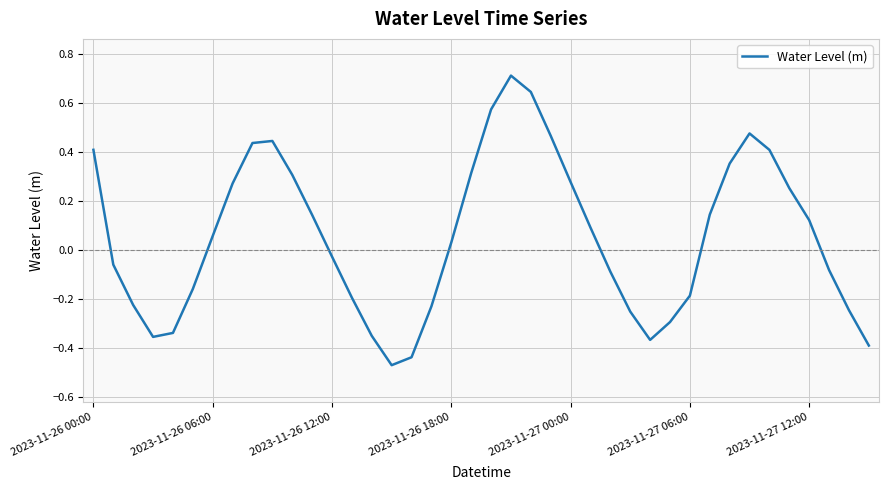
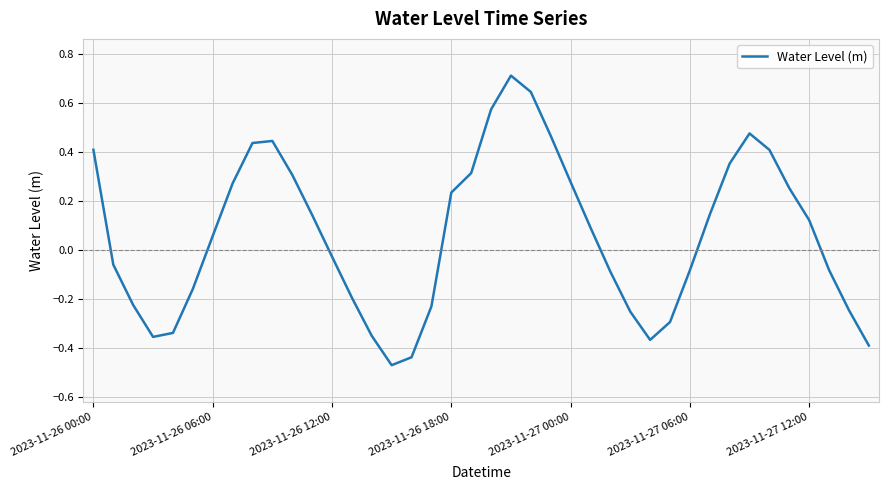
2023-11-26 18:00: 0.03 -> 0.23
2023-11-27 06:00: -0.19 -> -0.08
